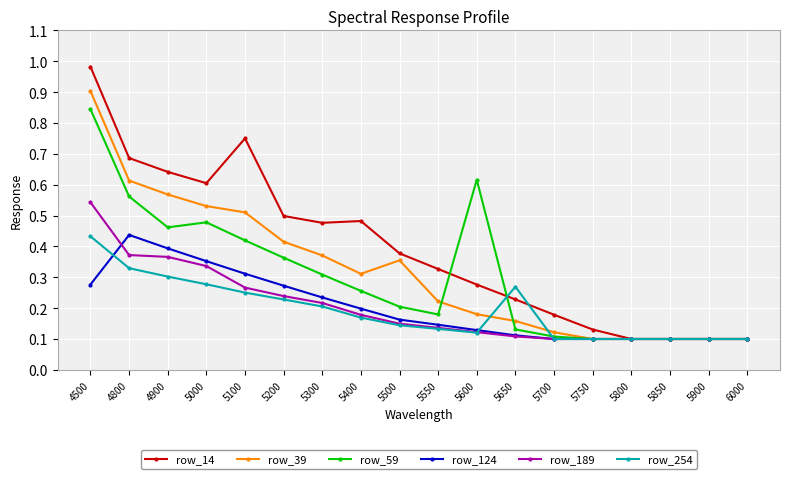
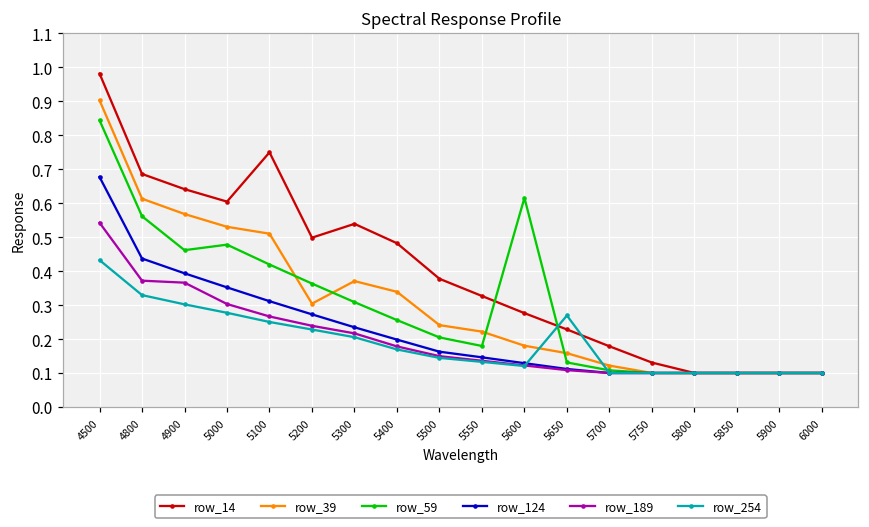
row_124, 4500: 0.28 -> 0.68
row_189, 5000: 0.34 -> 0.30
row_39, 5200: 0.42 -> 0.30
row_14, 5300: 0.48 -> 0.54
row_39, 5400: 0.31 -> 0.34
row_39, 5500: 0.35 -> 0.24
